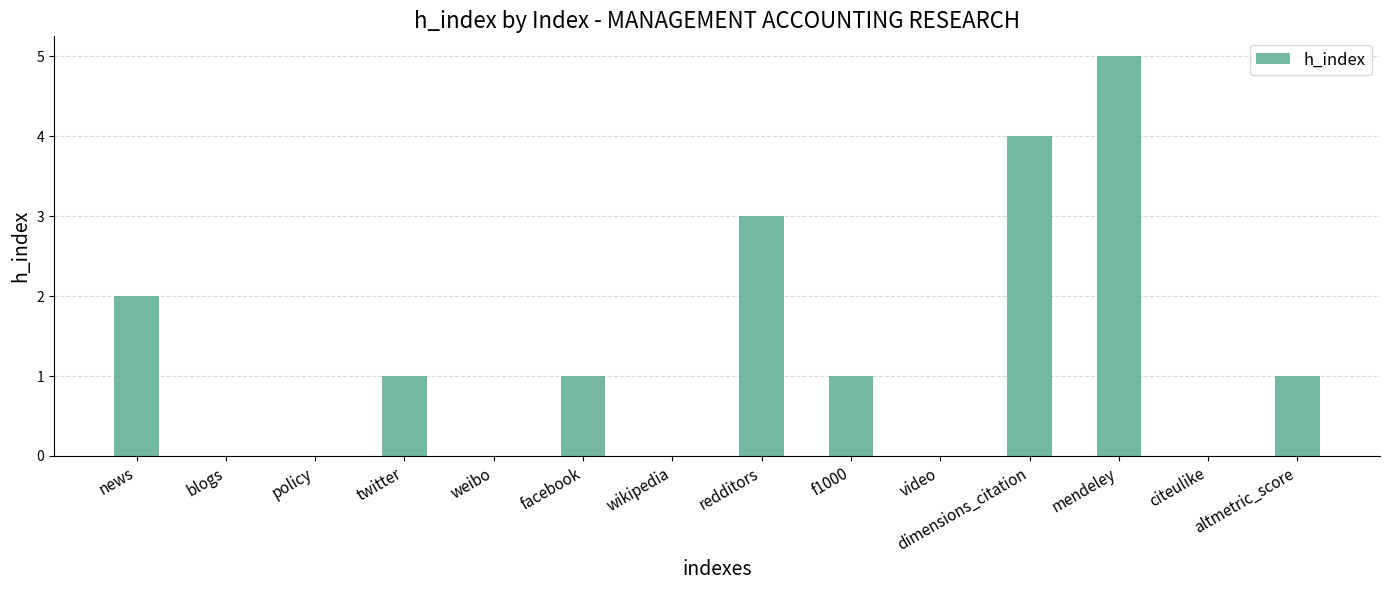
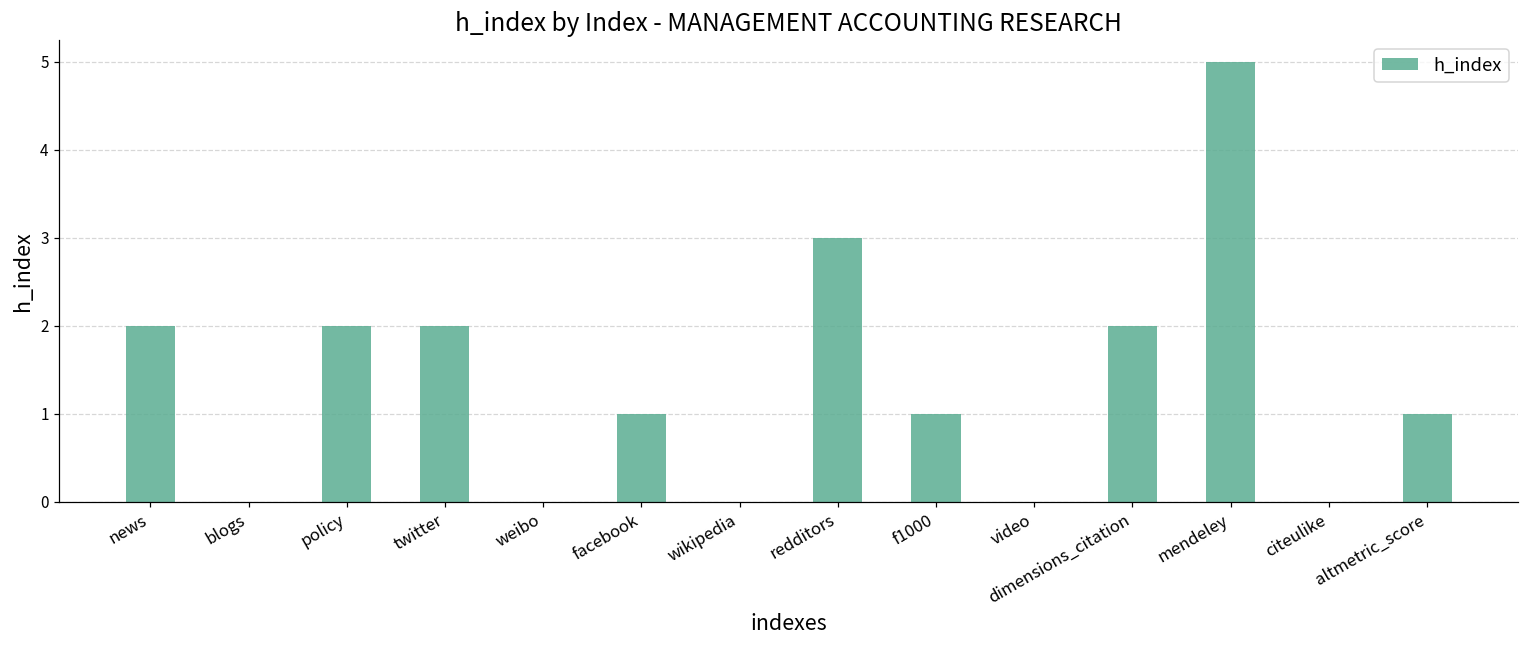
policy: 0 -> 2
twitter: 1 -> 2
dimensions_citation: 4 -> 2
